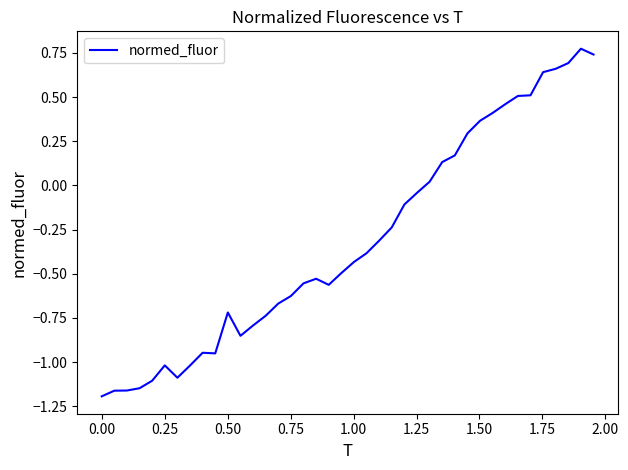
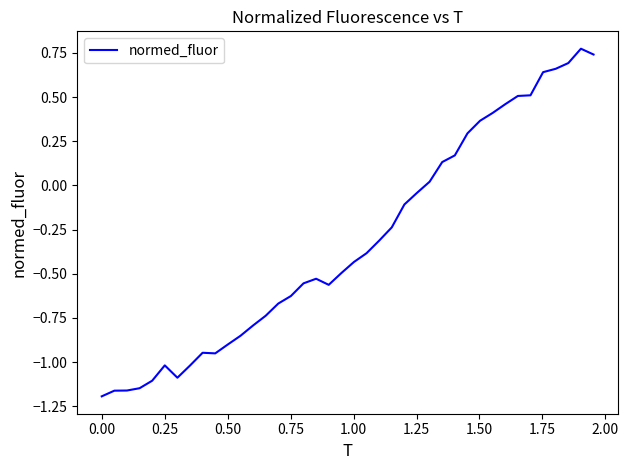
0.50: -0.72 -> -0.90
